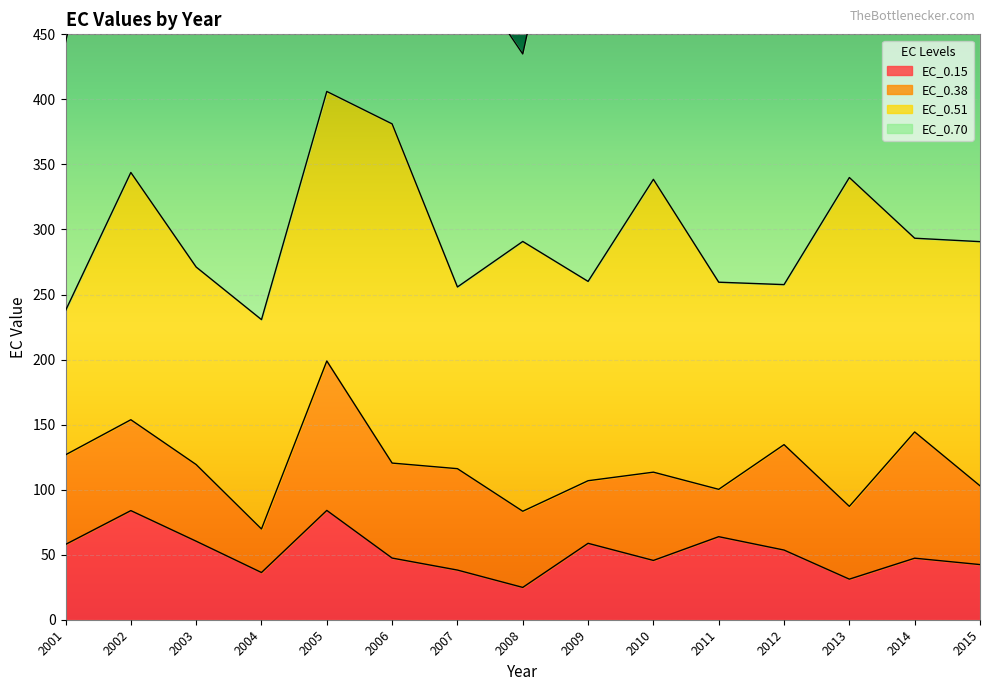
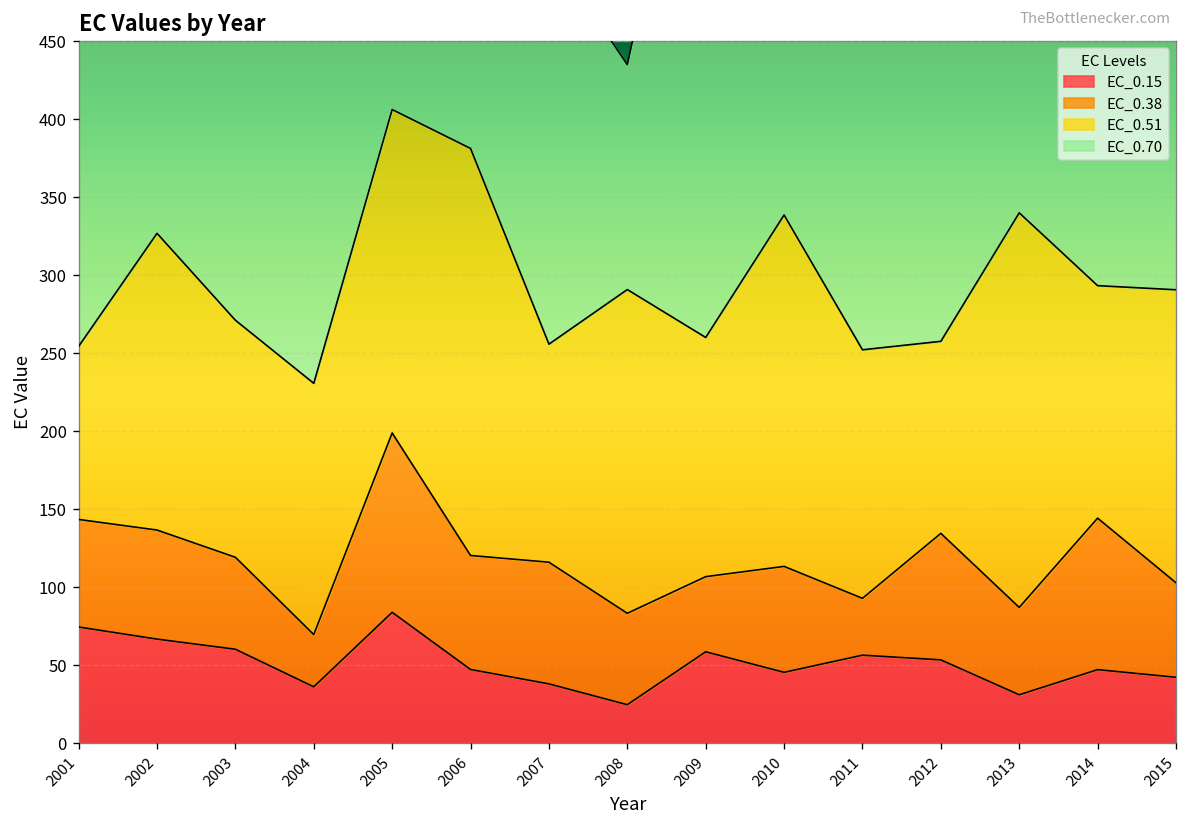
EC_0.15, 2001: 58 -> 75
EC_0.15, 2002: 84 -> 67
EC_0.15, 2011: 64 -> 57
